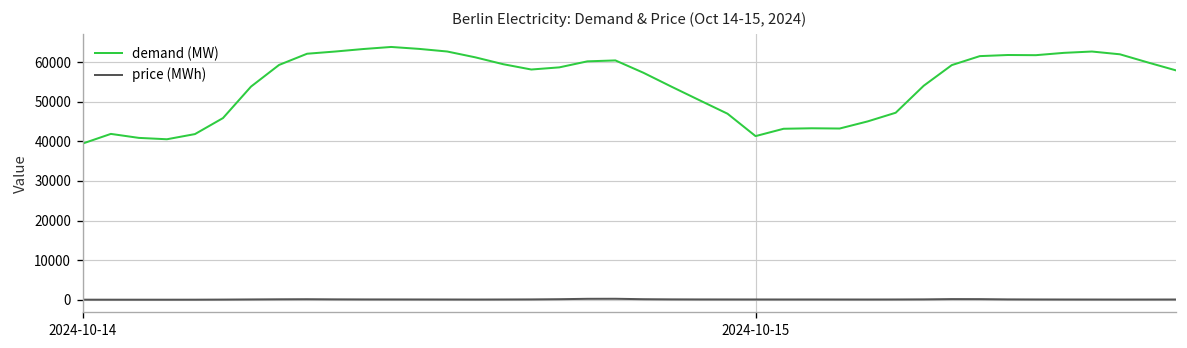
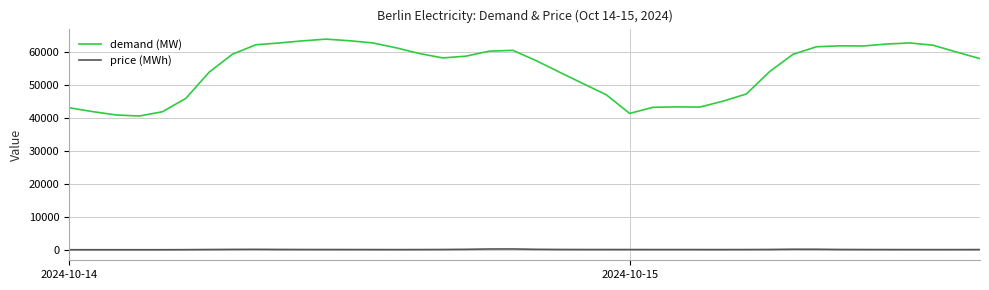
demand (MW), 2024-10-14: 39000 -> 43000
